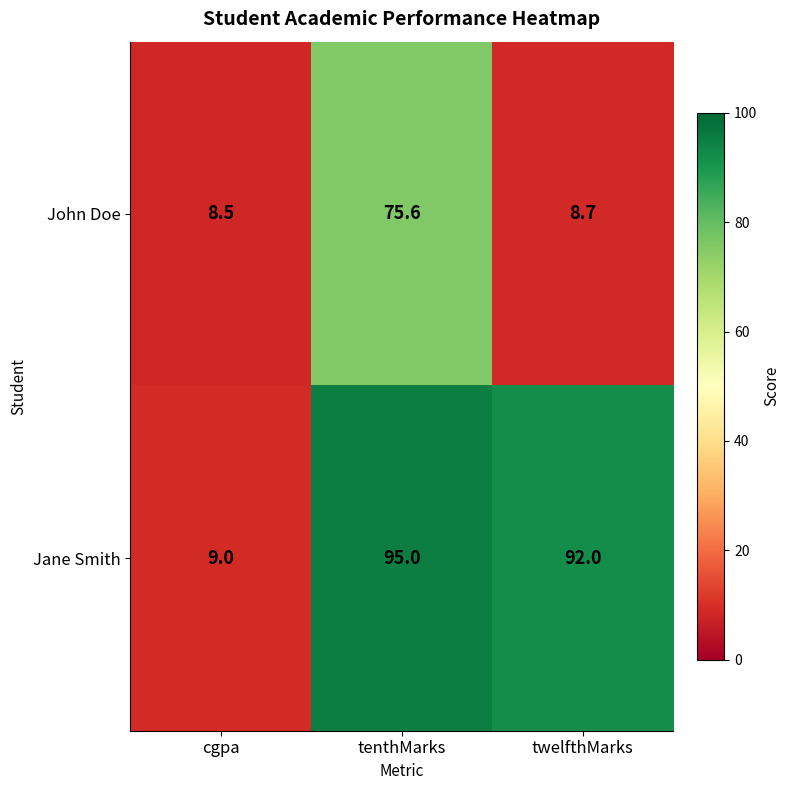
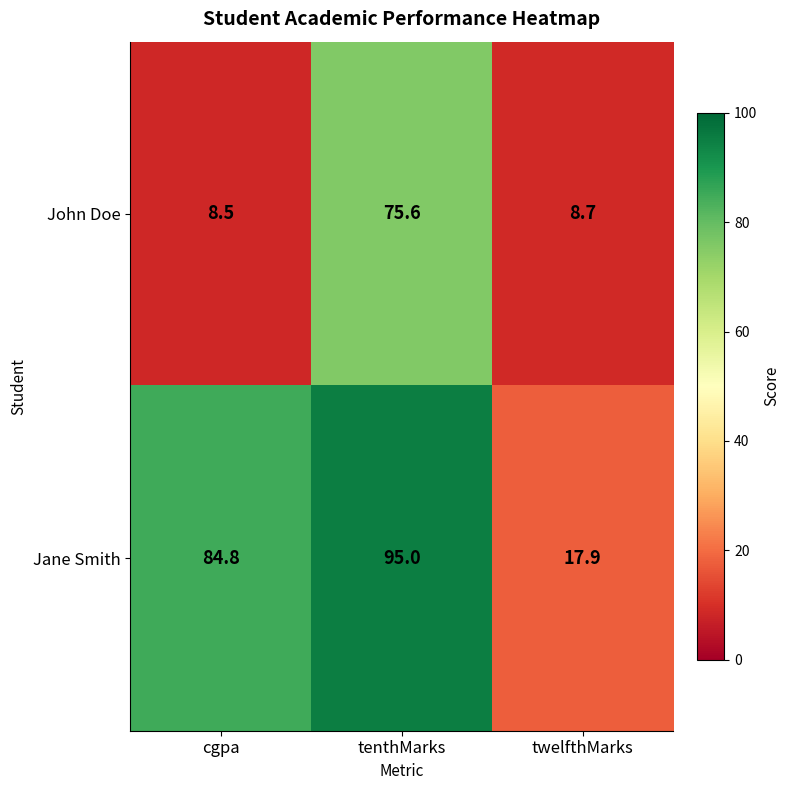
Jane Smith, cgpa: 9.0 -> 84.8
Jane Smith, twelfthMarks: 92.0 -> 17.9
